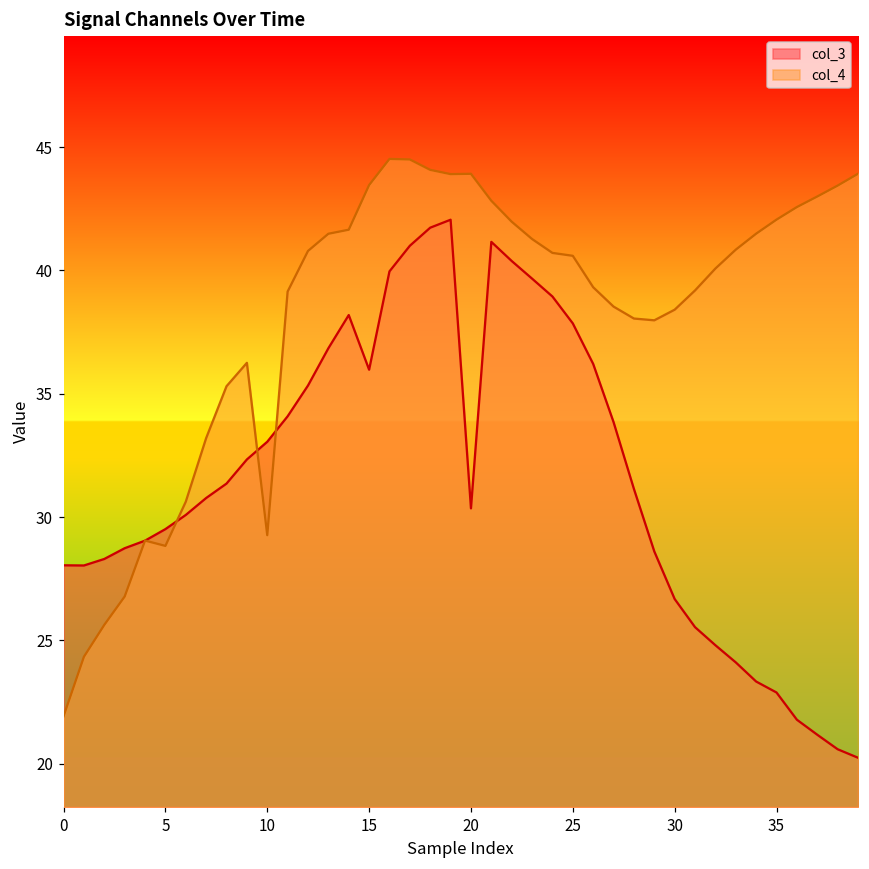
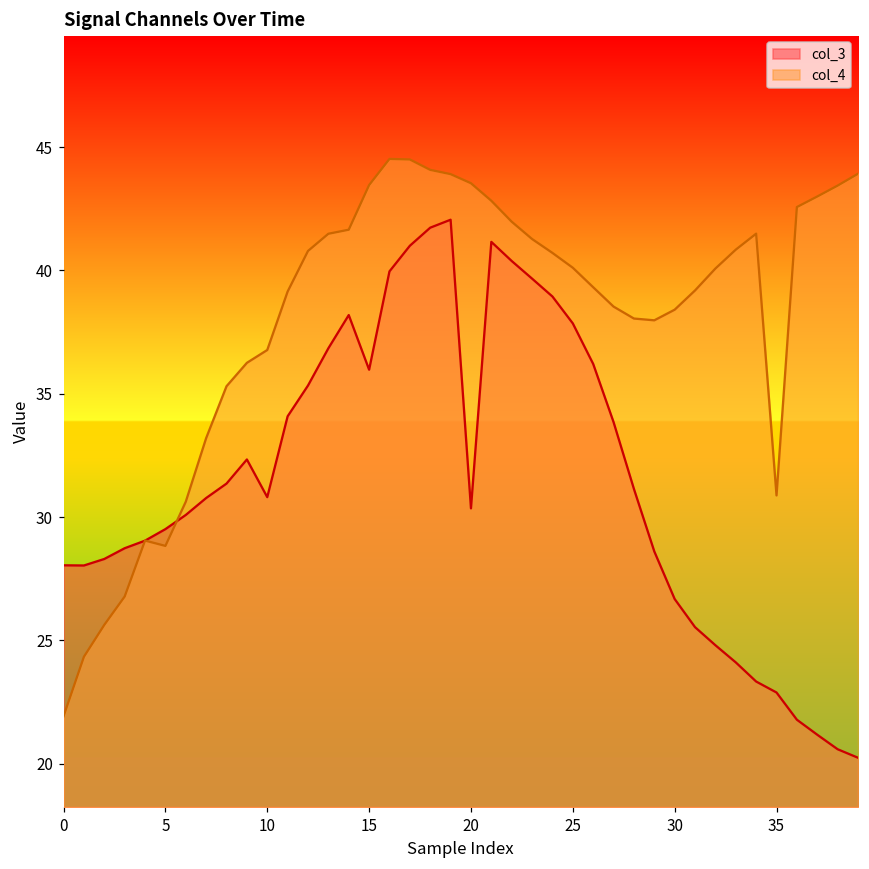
col_3, 10: 33.1 -> 30.8
col_4, 10: 29.3 -> 36.8
col_4, 20: 43.9 -> 43.5
col_4, 25: 40.6 -> 40.1
col_4, 35: 42.1 -> 30.9
